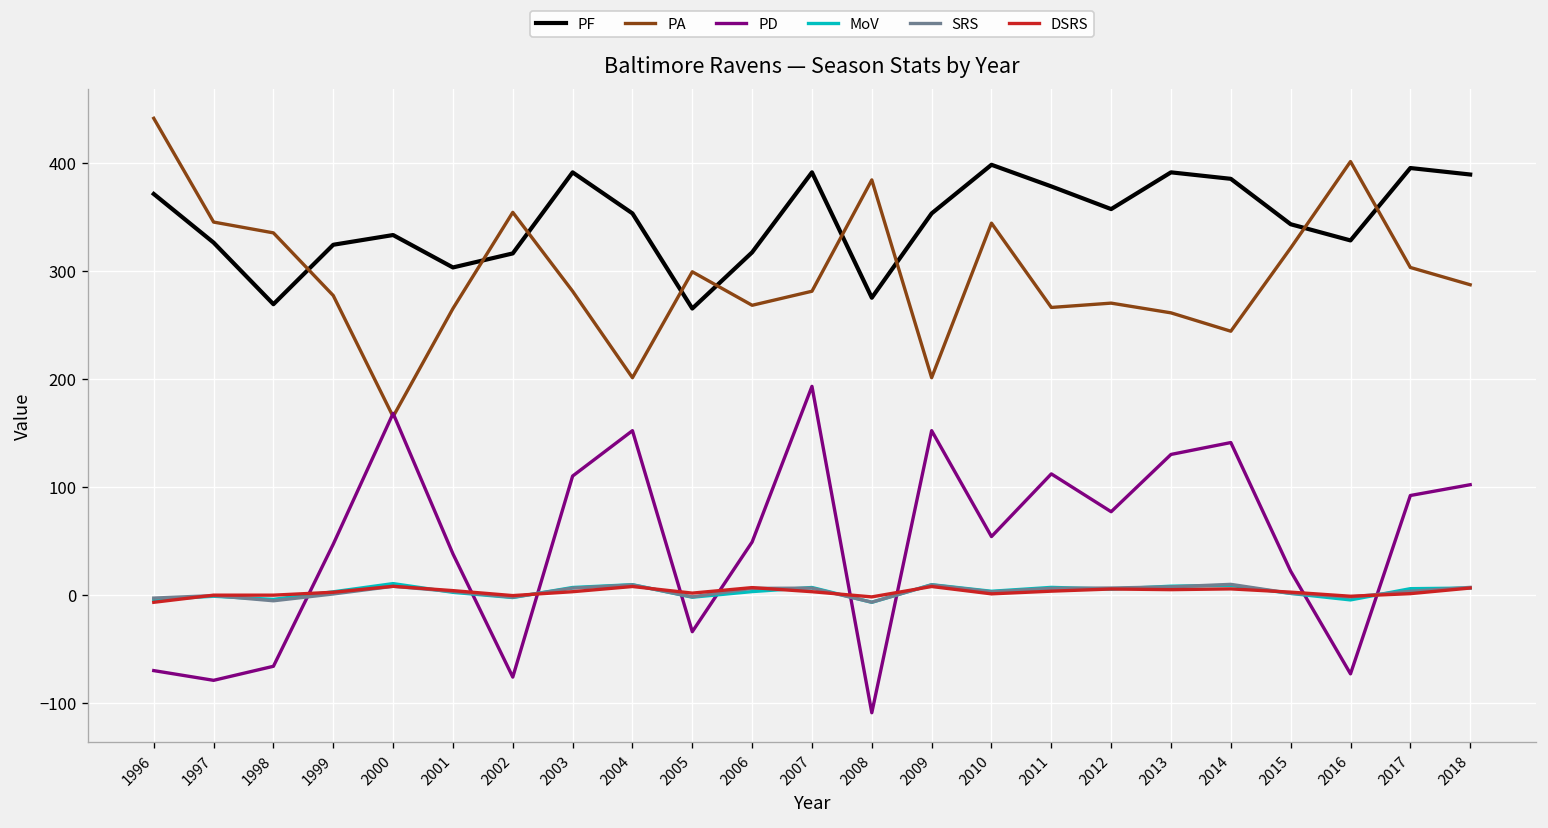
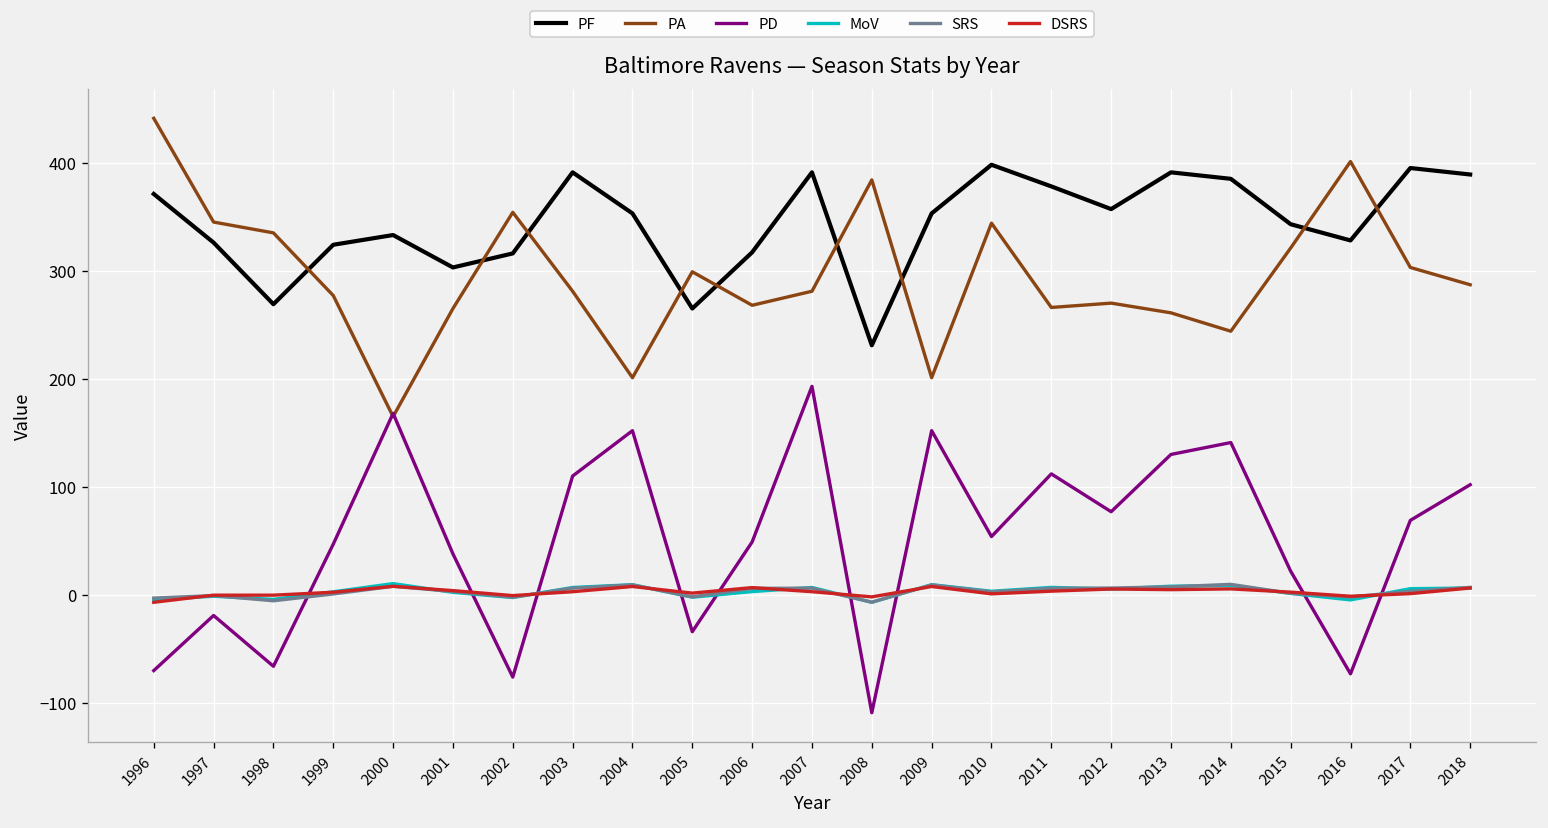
PD, 1997: -80 -> -20
PF, 2008: 280 -> 230
PD, 2017: 90 -> 70
